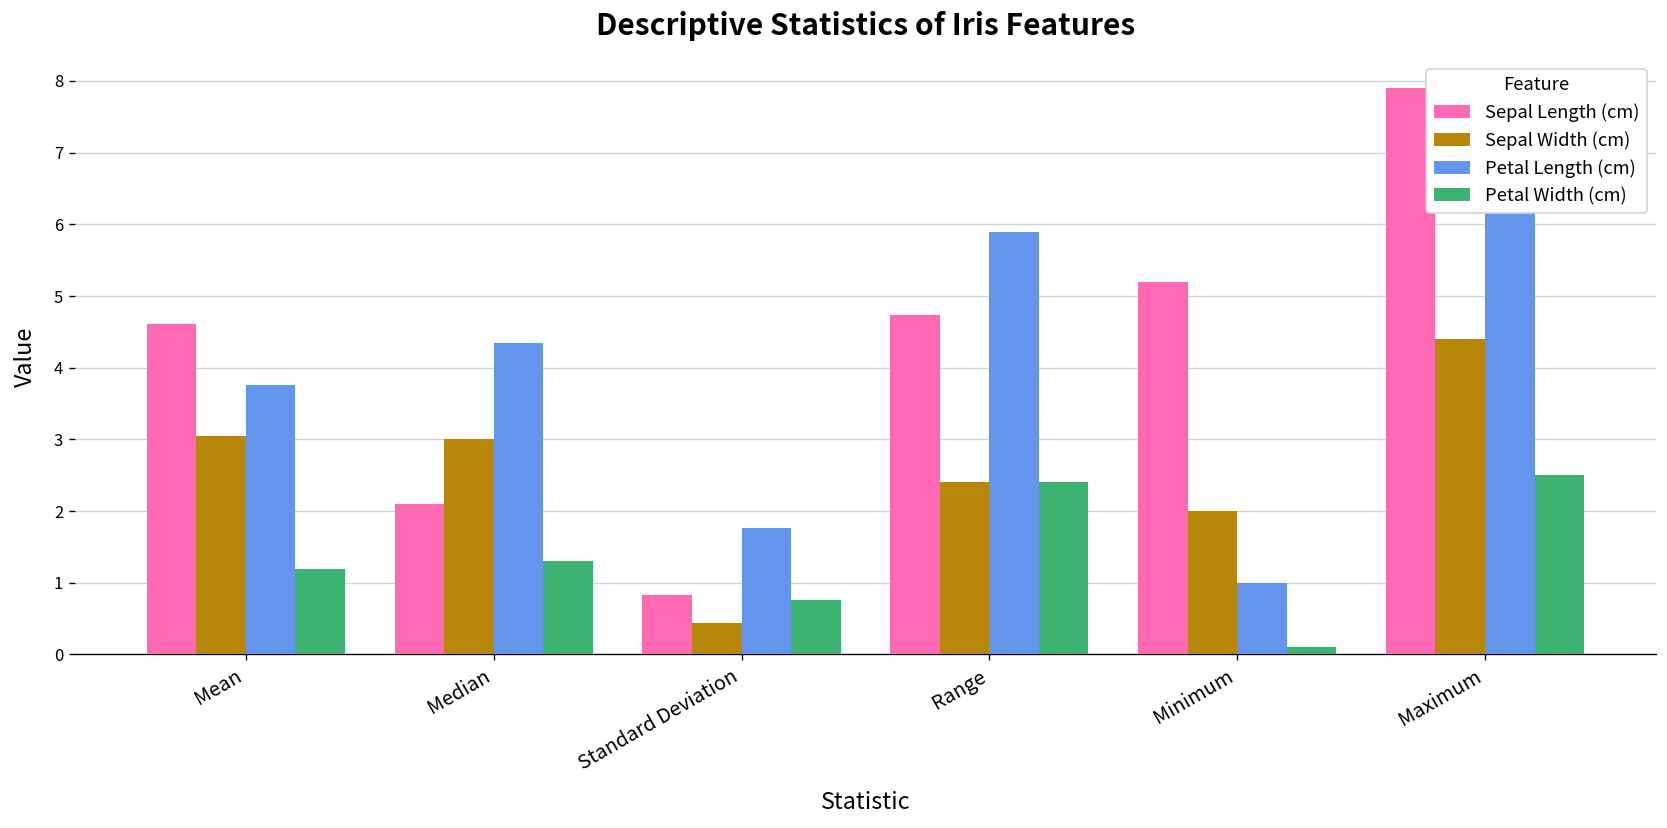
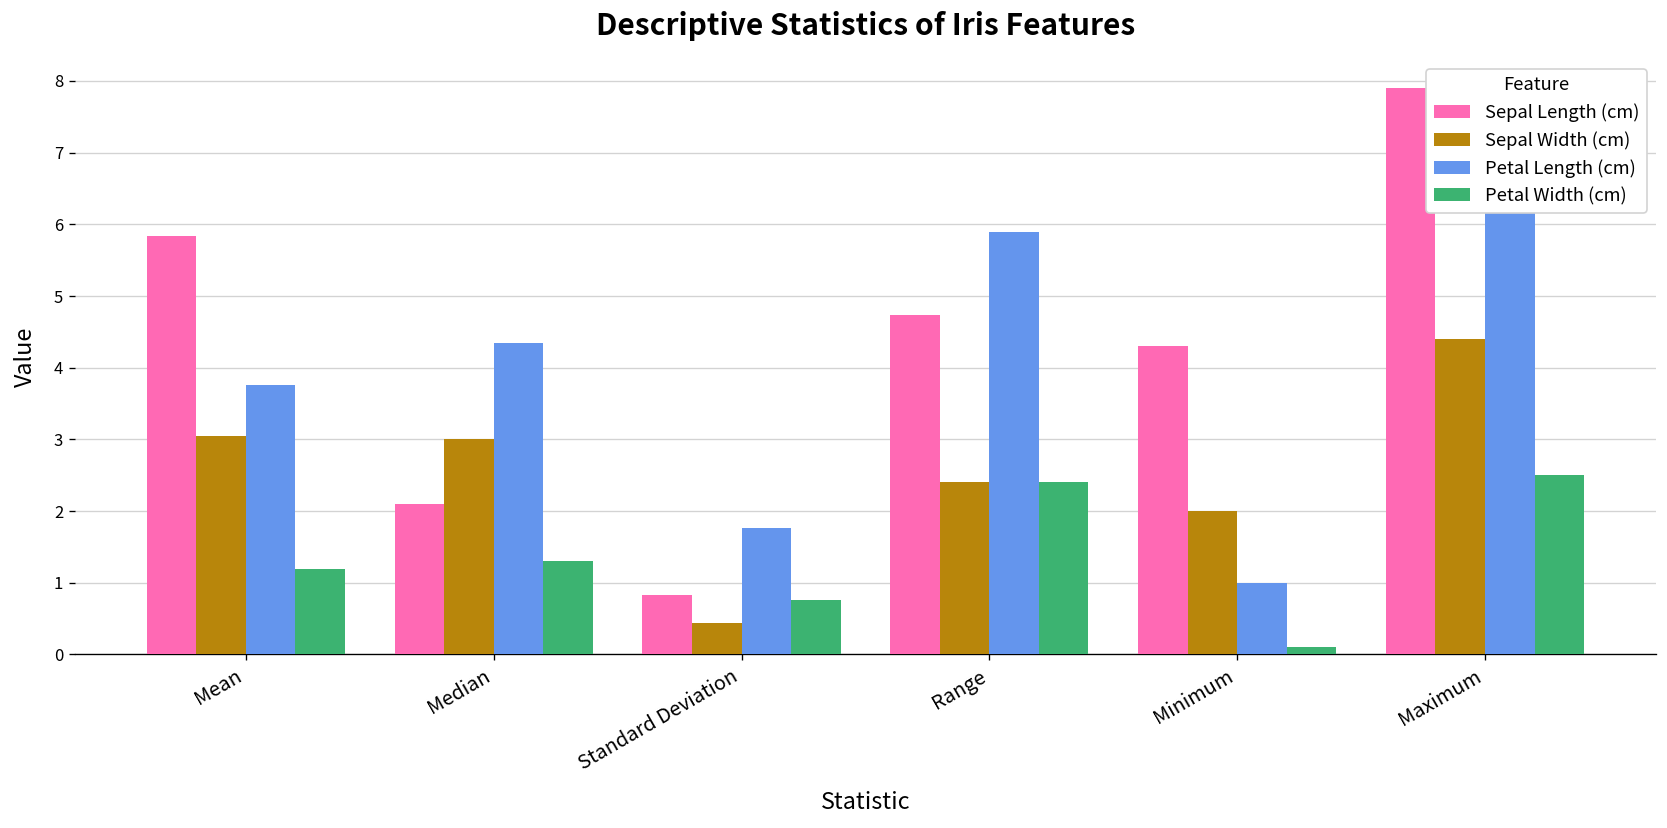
Sepal Length (cm), Mean: 4.6 -> 5.8
Sepal Length (cm), Minimum: 5.2 -> 4.3
